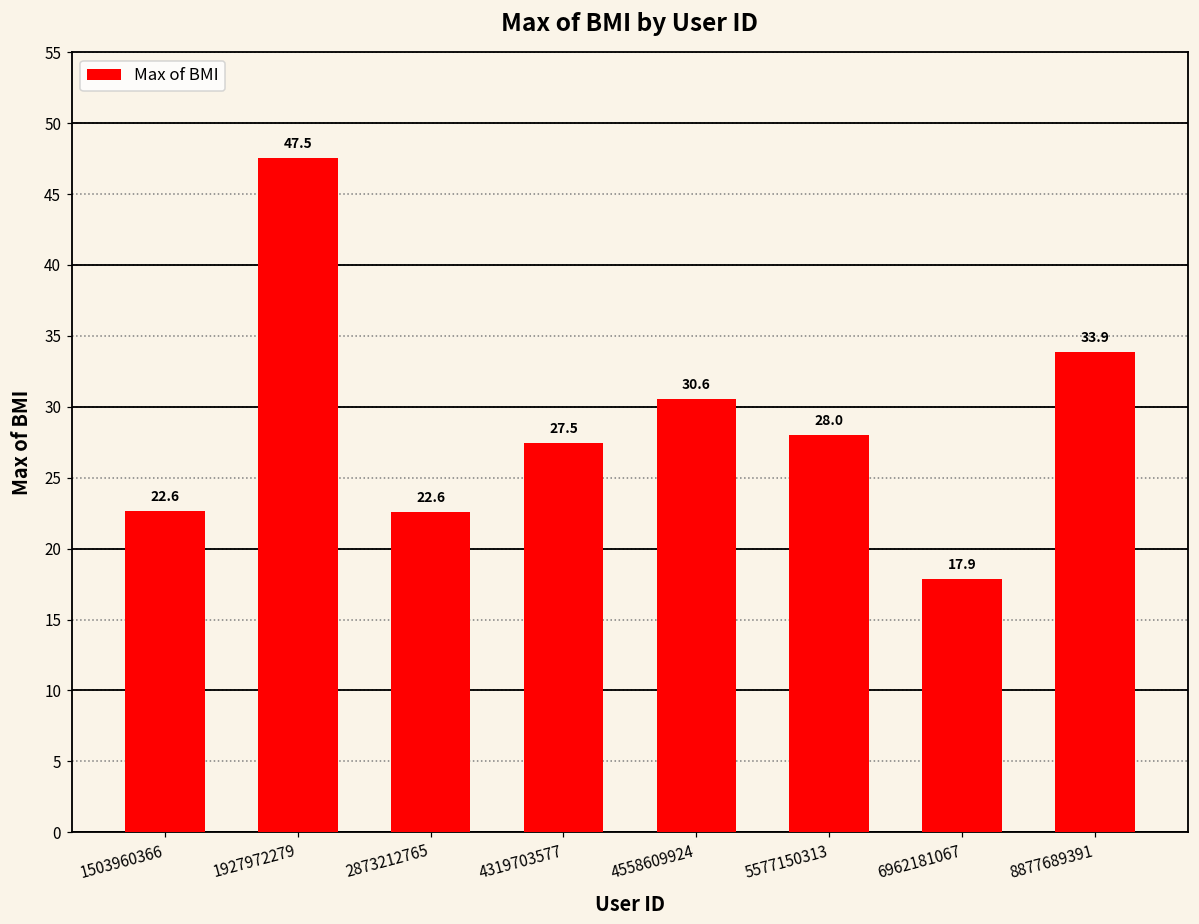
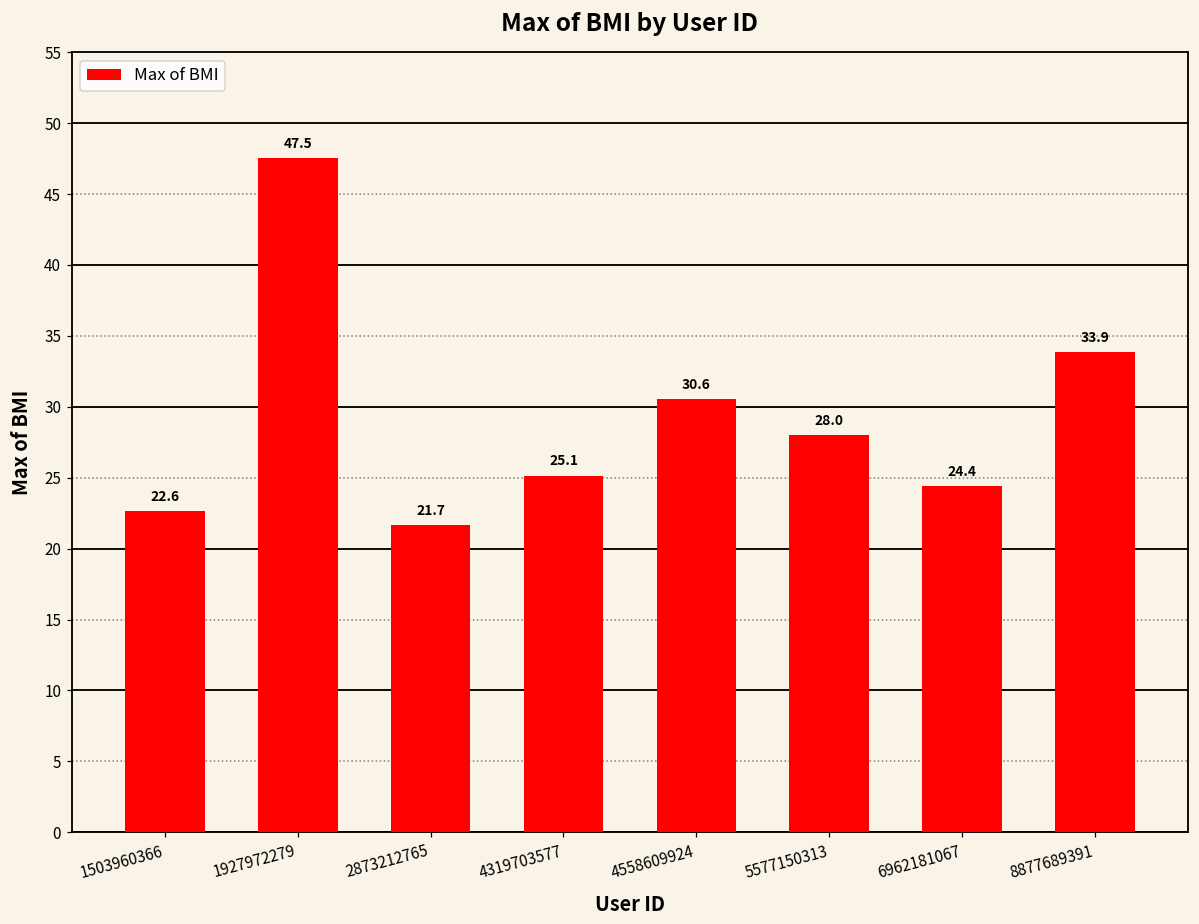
2873212765: 22.6 -> 21.7
4319703577: 27.5 -> 25.1
6962181067: 17.9 -> 24.4
